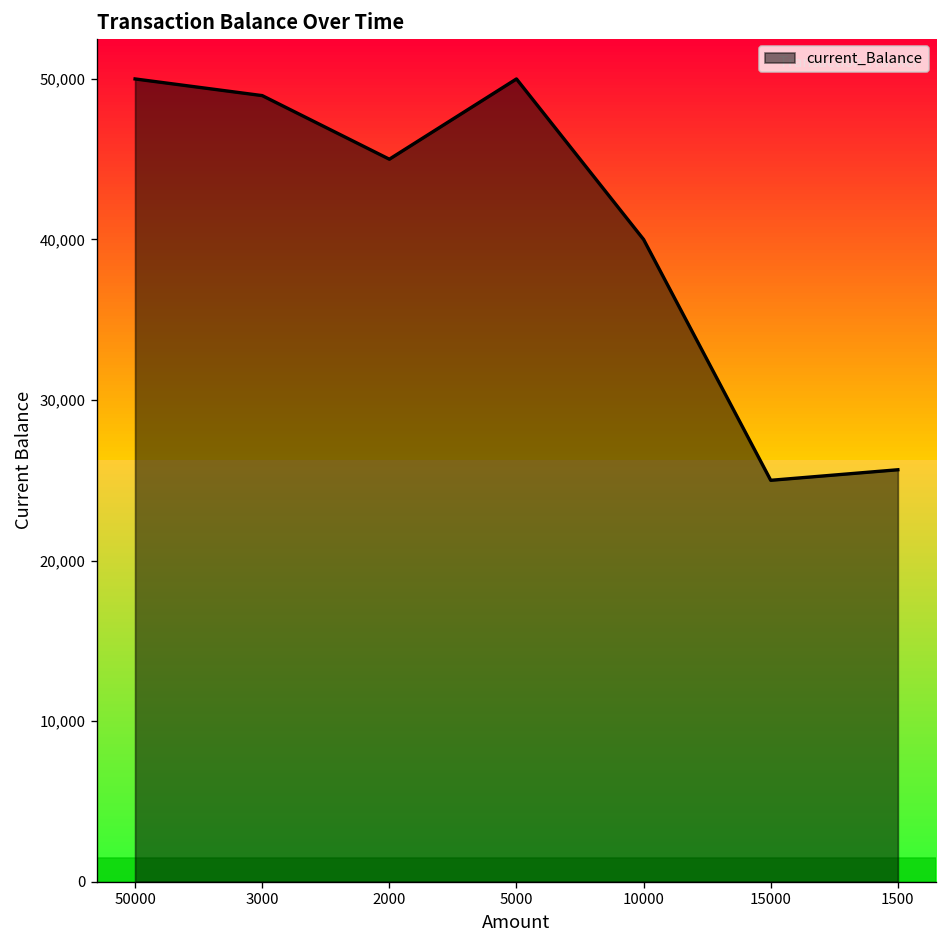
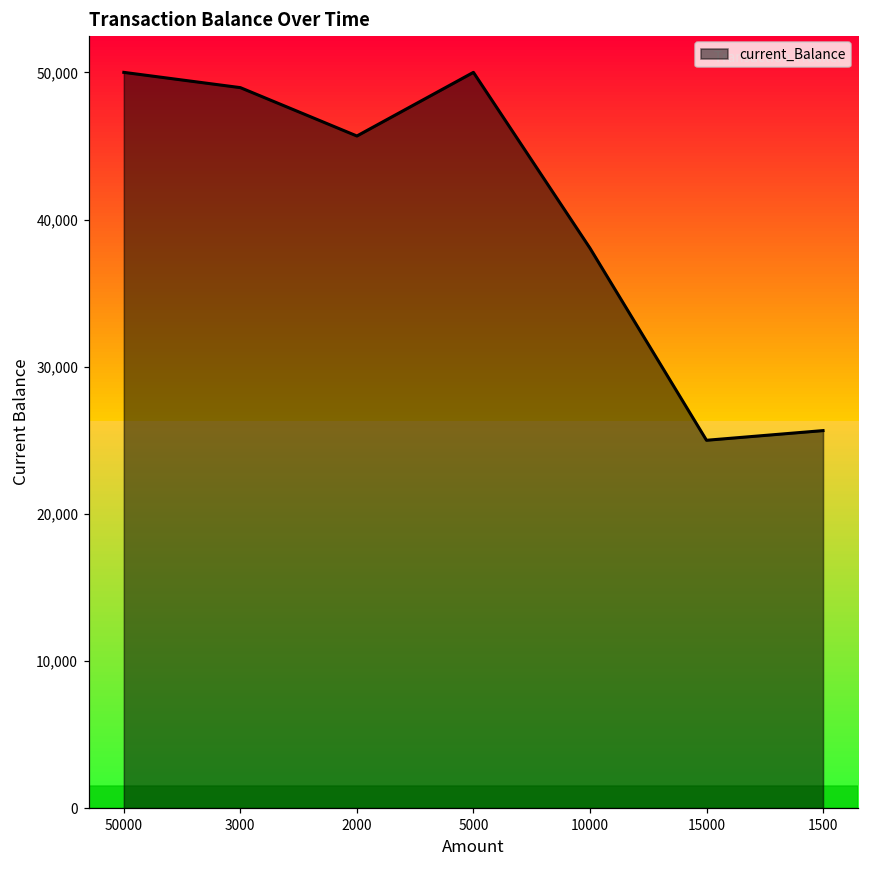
2000: 45,000 -> 45,700
10000: 40,000 -> 38,100
